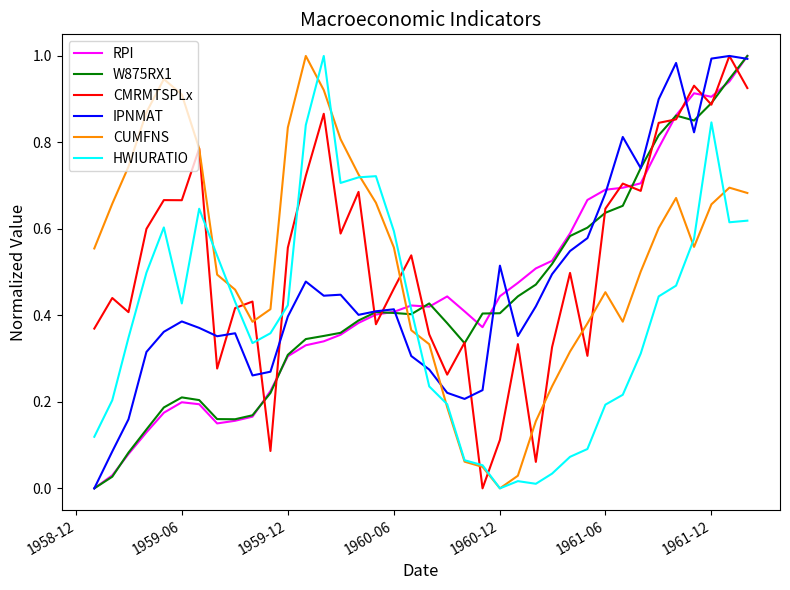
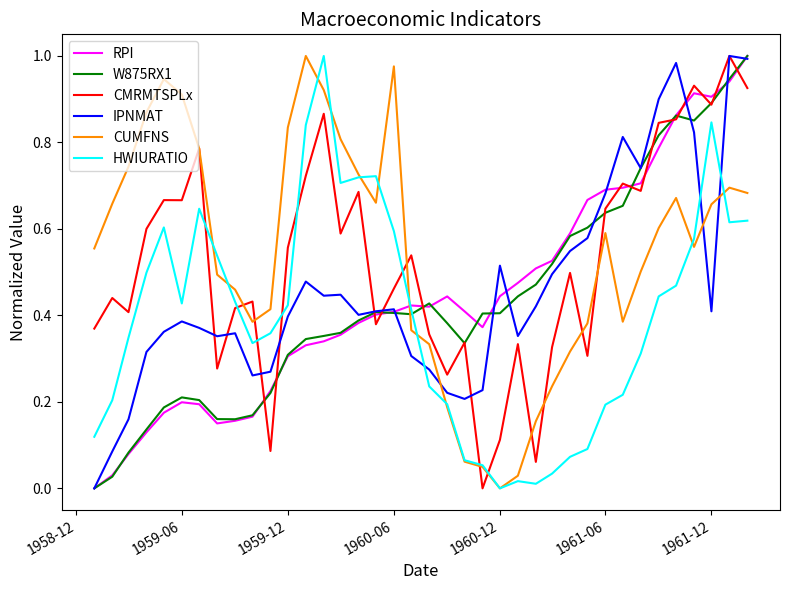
CUMFNS, 1960-06: 0.56 -> 0.98
CUMFNS, 1961-06: 0.45 -> 0.59
IPNMAT, 1961-12: 0.99 -> 0.41
